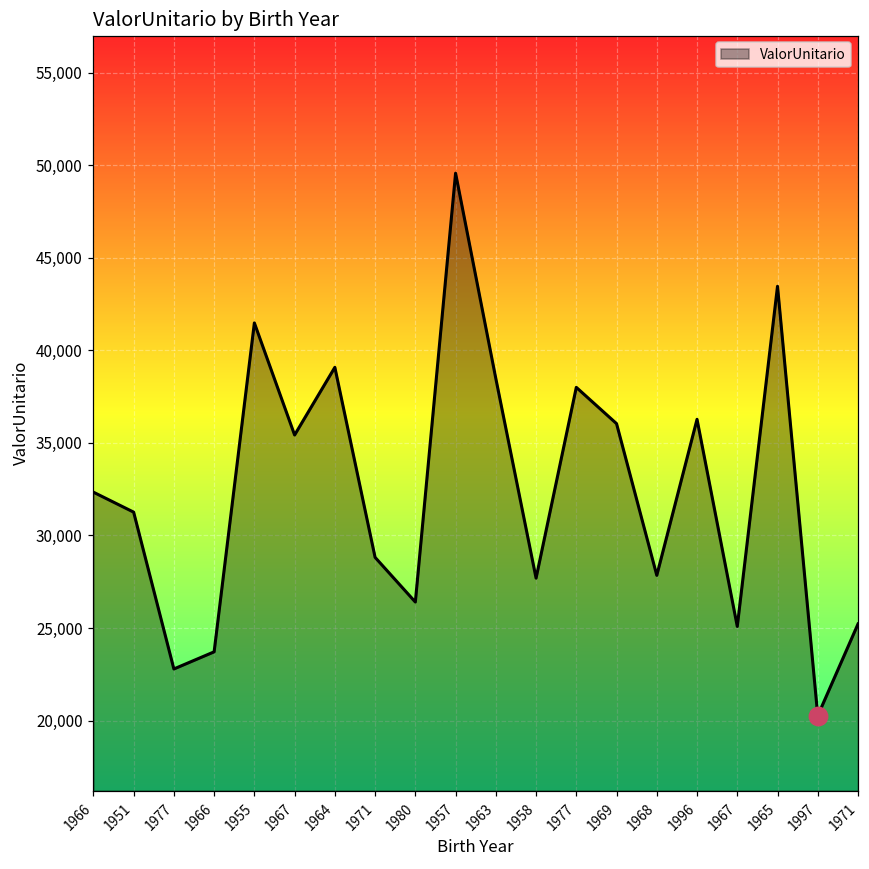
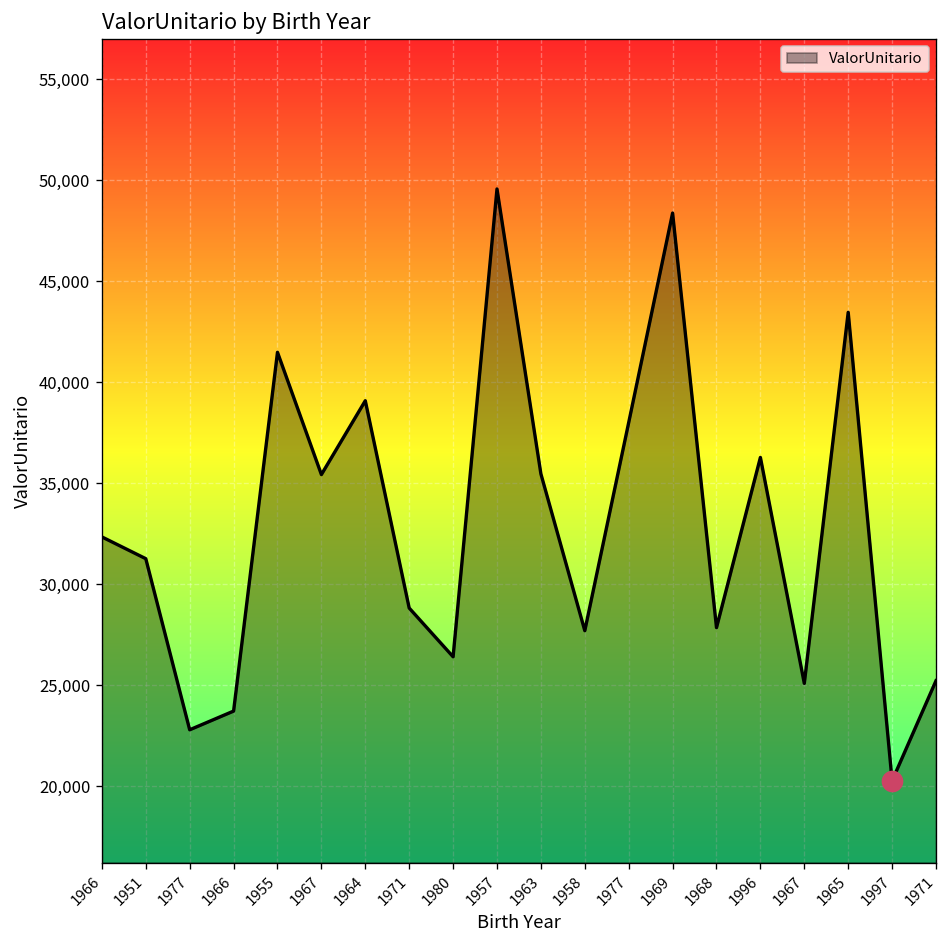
ValorUnitario, 1963: 38,500 -> 35,500
ValorUnitario, 1969: 36,000 -> 48,400
